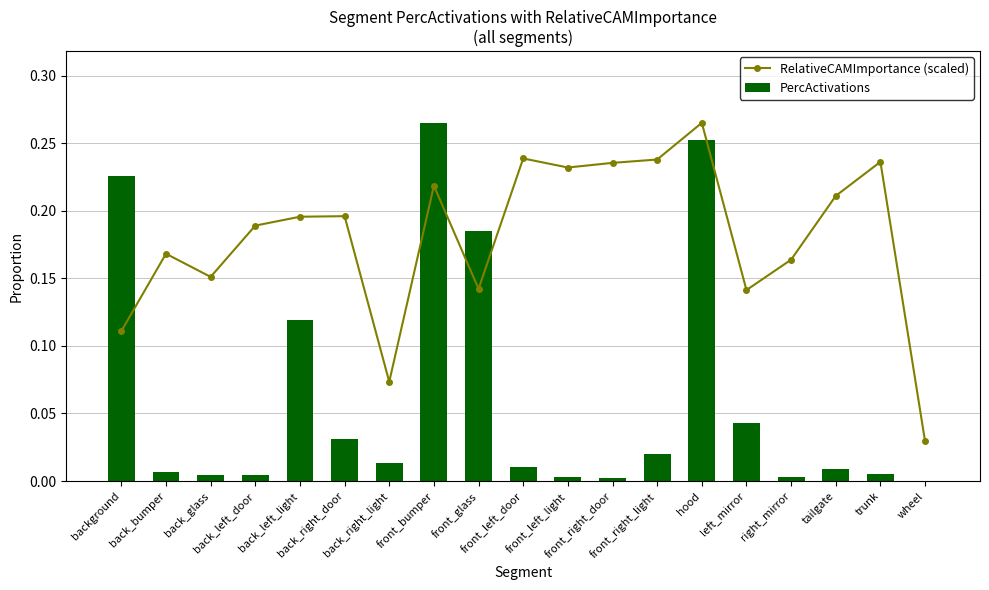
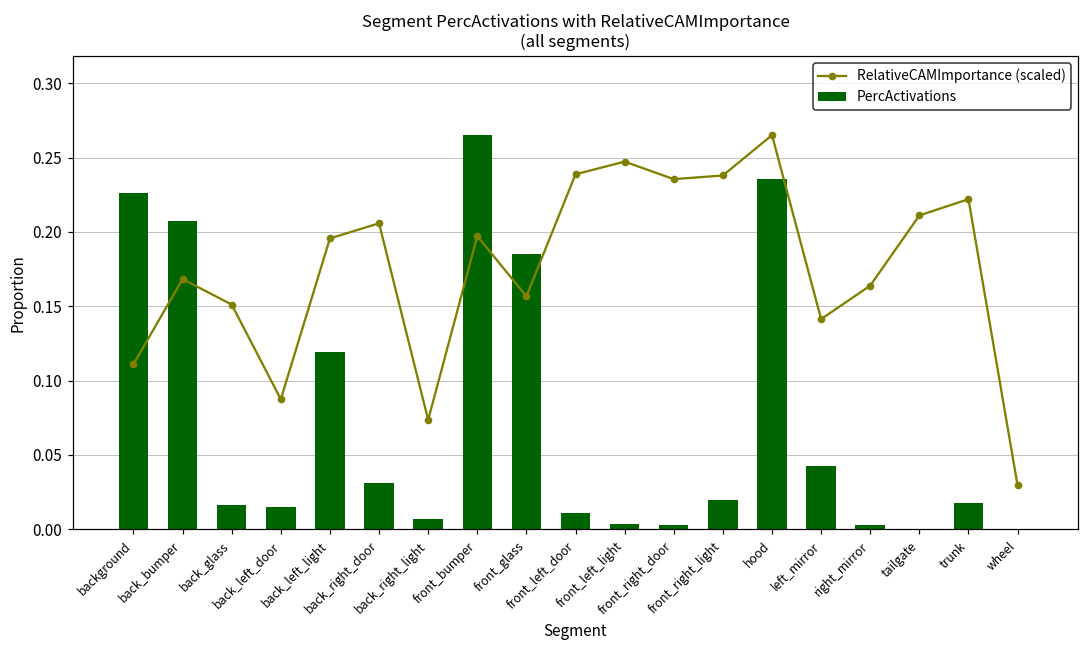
PercActivations, back_bumper: 0.007 -> 0.207
PercActivations, back_glass: 0.004 -> 0.016
RelativeCAMImportance (scaled), back_left_door: 0.189 -> 0.087
PercActivations, back_left_door: 0.005 -> 0.015
RelativeCAMImportance (scaled), back_right_door: 0.196 -> 0.206
PercActivations, back_right_light: 0.013 -> 0.006
RelativeCAMImportance (scaled), front_bumper: 0.219 -> 0.197
RelativeCAMImportance (scaled), front_glass: 0.142 -> 0.157
RelativeCAMImportance (scaled), front_left_light: 0.232 -> 0.247
PercActivations, hood: 0.252 -> 0.235
PercActivations, tailgate: 0.009 -> 0.000
RelativeCAMImportance (scaled), trunk: 0.236 -> 0.222
PercActivations, trunk: 0.005 -> 0.018
